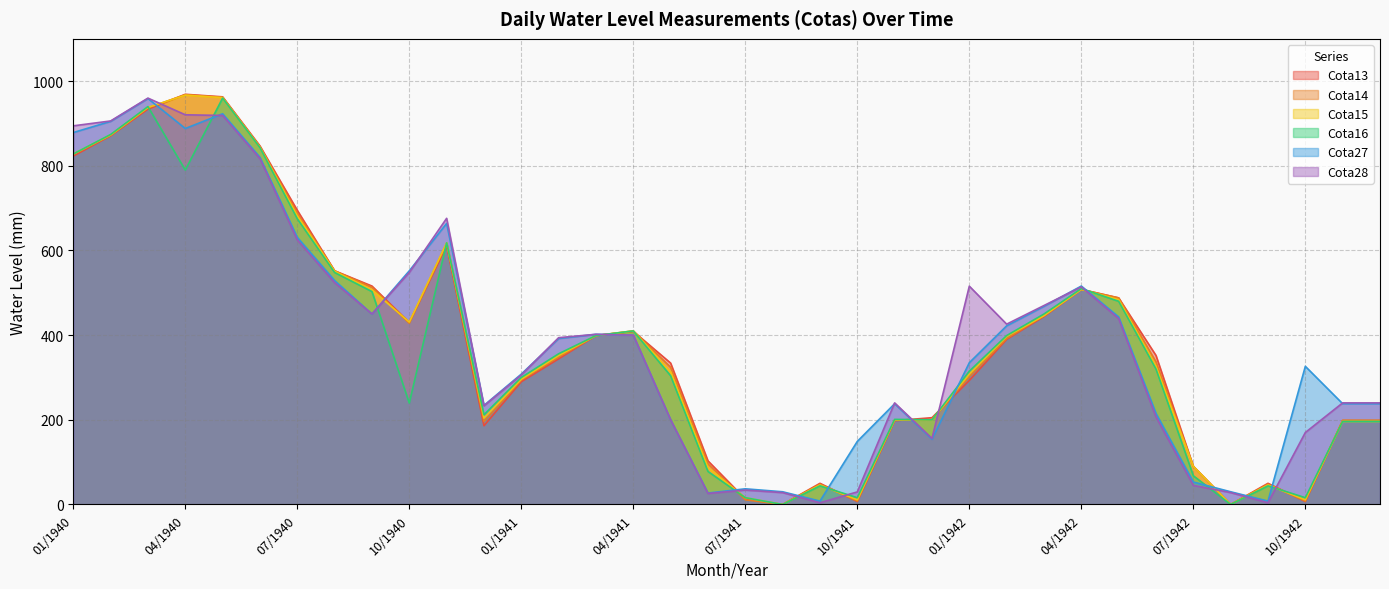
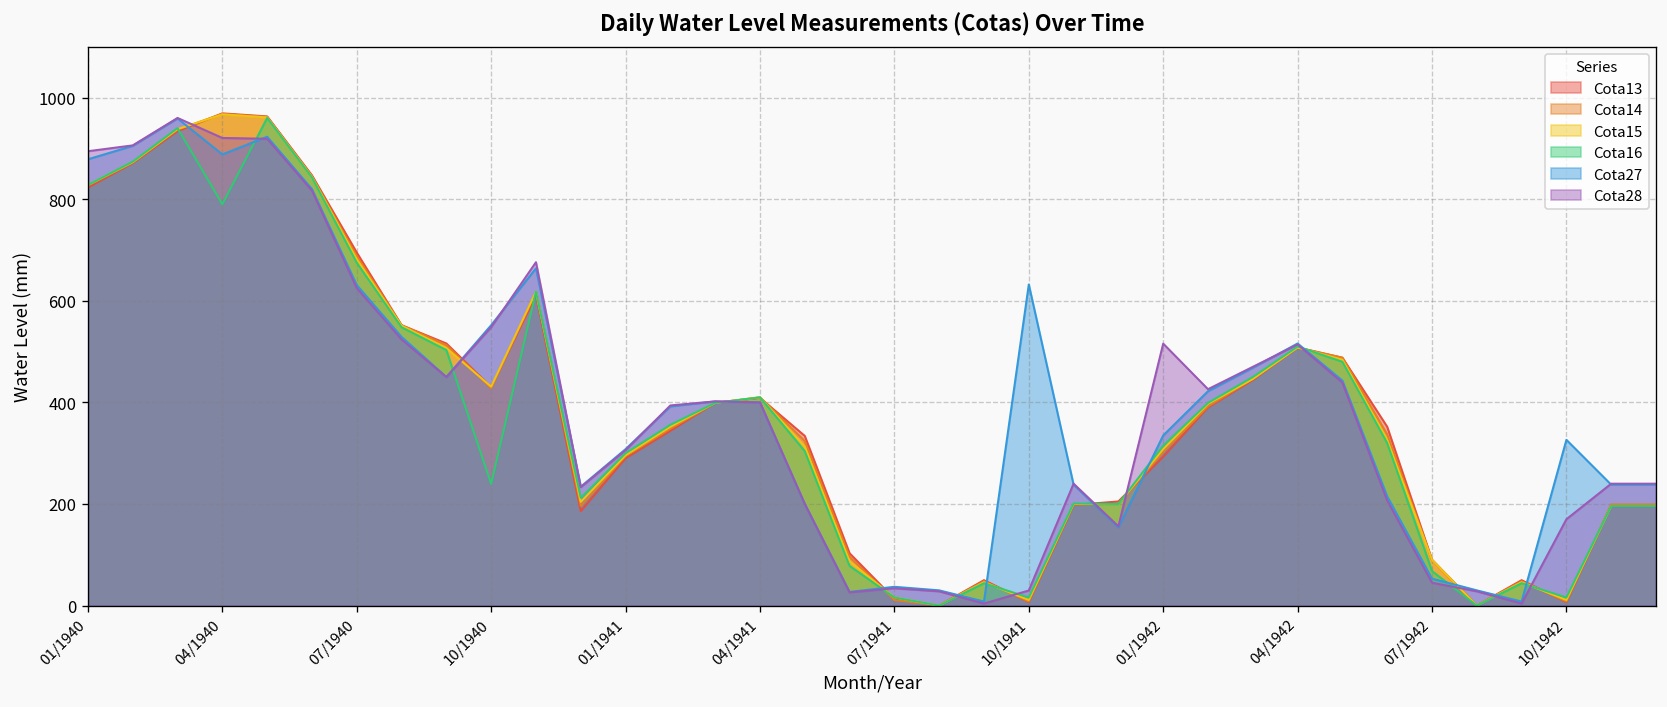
Cota27, 10/1941: 150 -> 630
